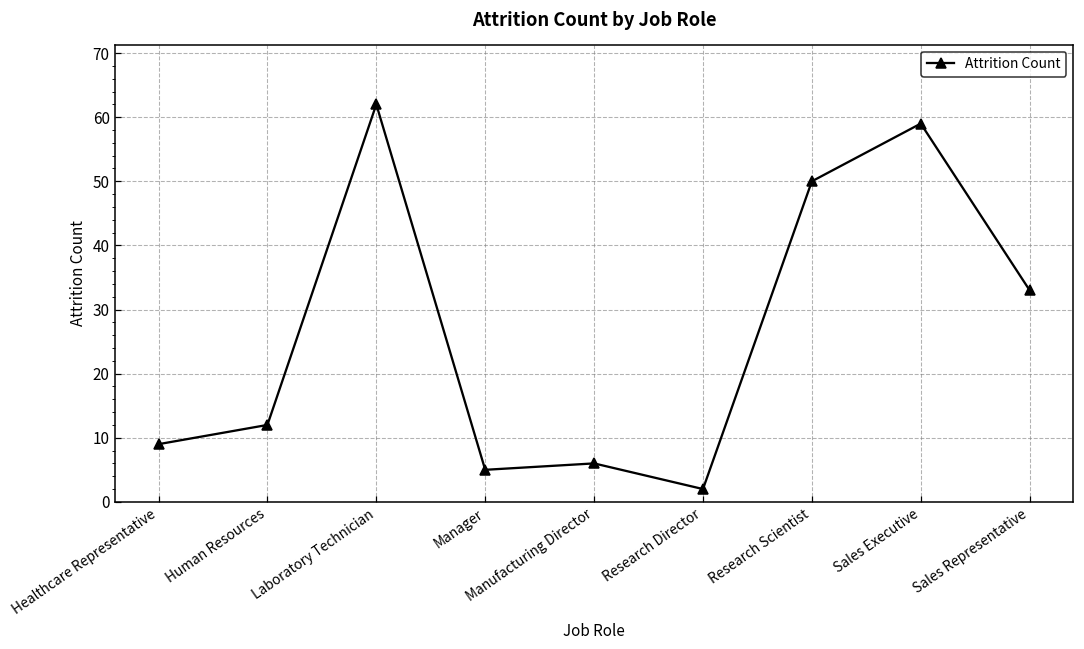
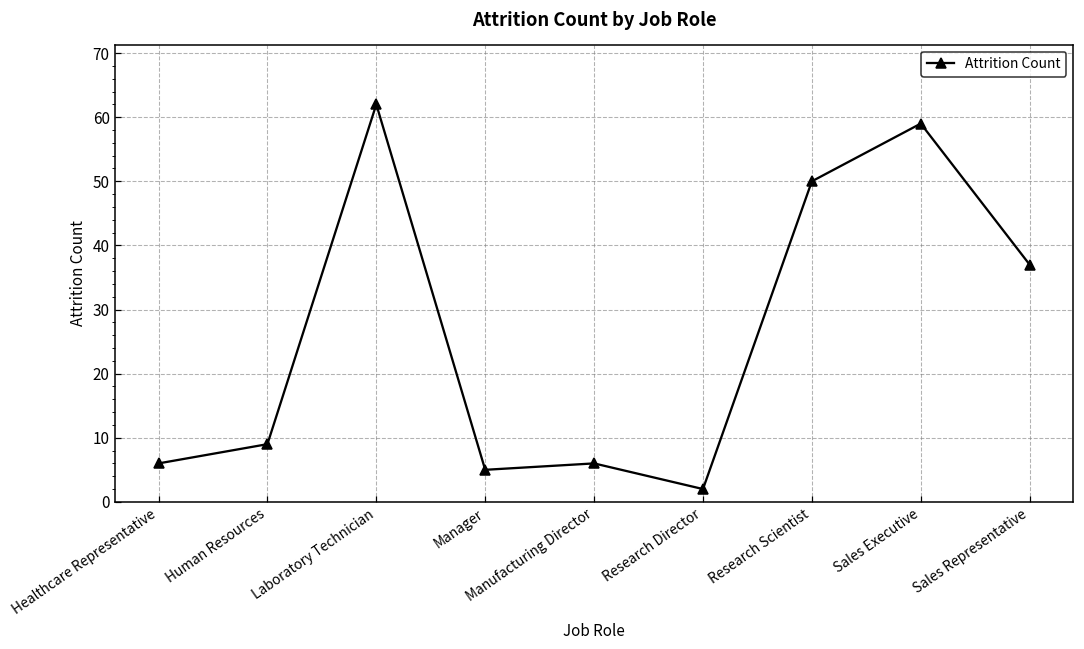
Healthcare Representative: 9 -> 6
Human Resources: 12 -> 9
Sales Representative: 33 -> 37
